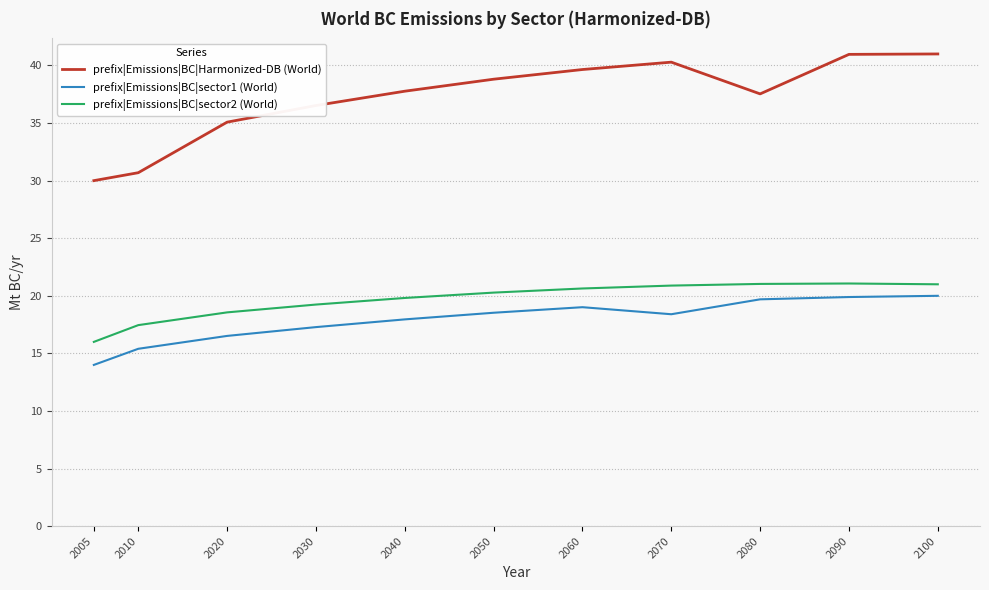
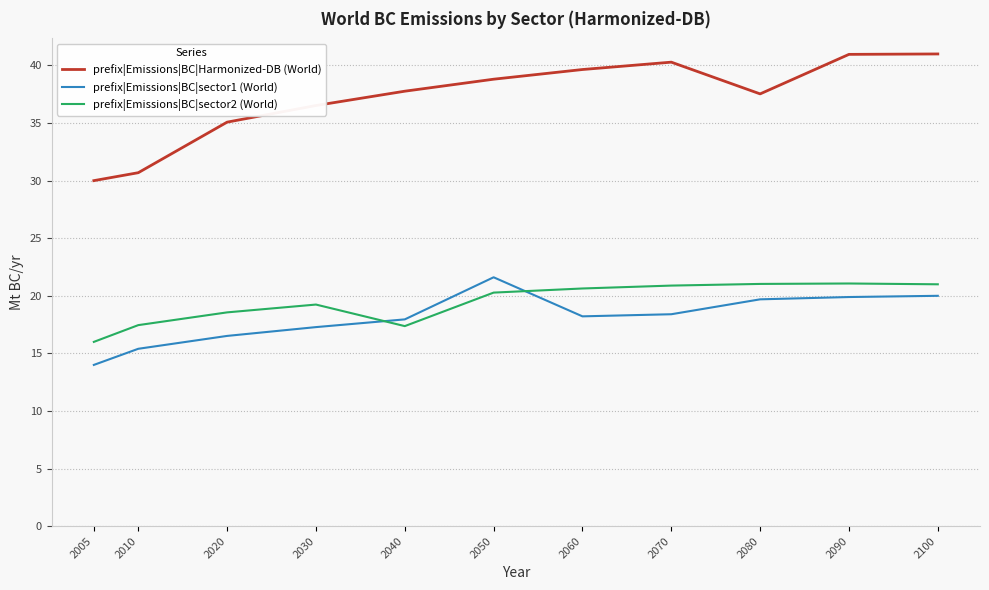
prefix|Emissions|BC|sector2 (World), 2040: 19.8 -> 17.4
prefix|Emissions|BC|sector1 (World), 2050: 18.5 -> 21.6
prefix|Emissions|BC|sector1 (World), 2060: 19.0 -> 18.2
